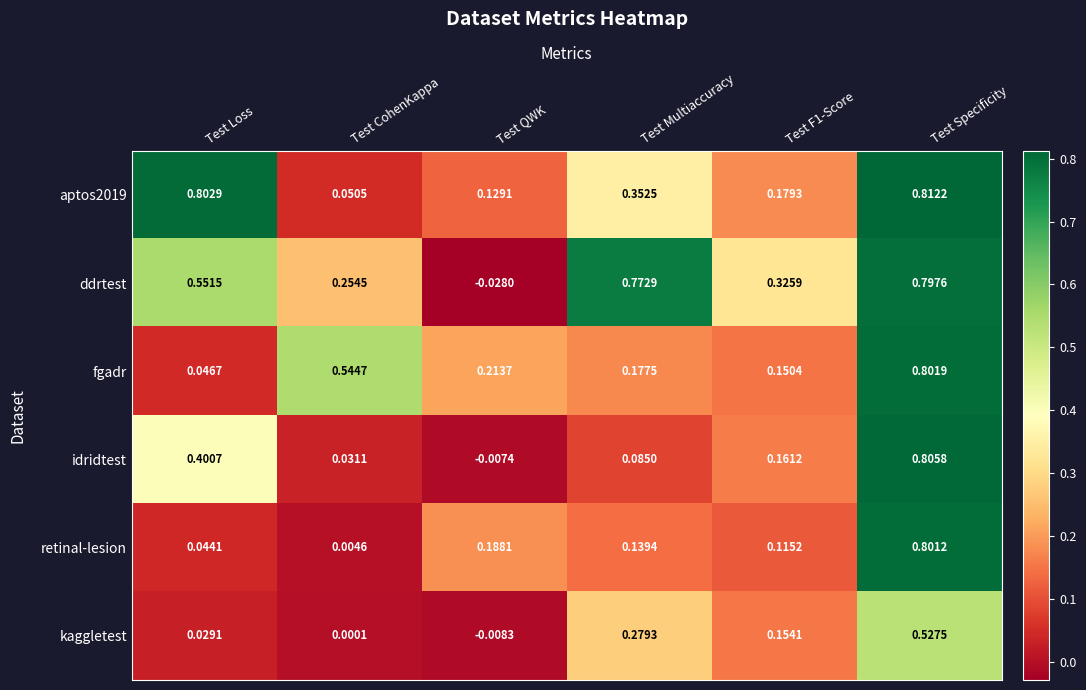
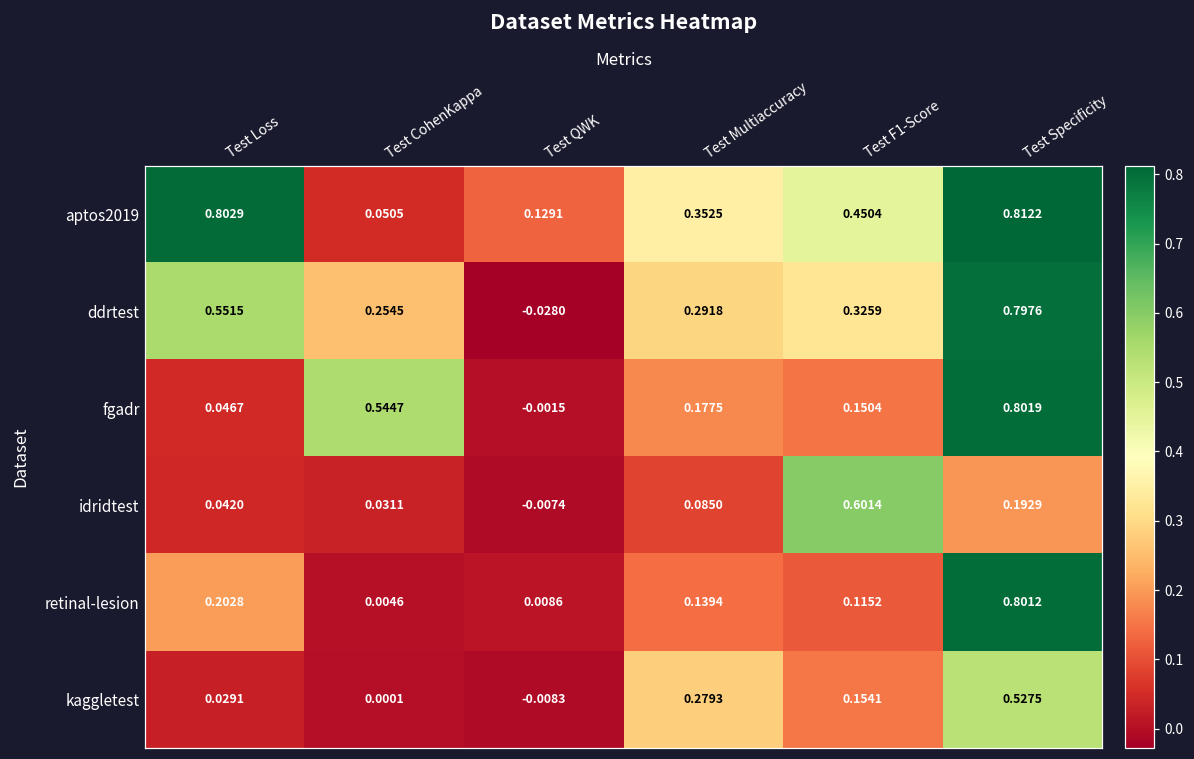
aptos2019, Test F1-Score: 0.1793 -> 0.4504
ddrtest, Test Multiaccuracy: 0.7729 -> 0.2918
fgadr, Test QWK: 0.2137 -> -0.0015
idridtest, Test Loss: 0.4007 -> 0.0420
idridtest, Test F1-Score: 0.1612 -> 0.6014
idridtest, Test Specificity: 0.8058 -> 0.1929
retinal-lesion, Test Loss: 0.0441 -> 0.2028
retinal-lesion, Test QWK: 0.1881 -> 0.0086
